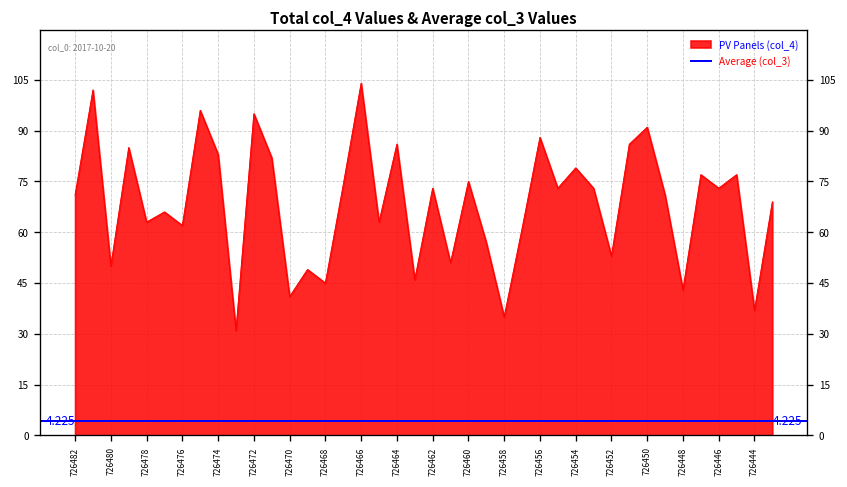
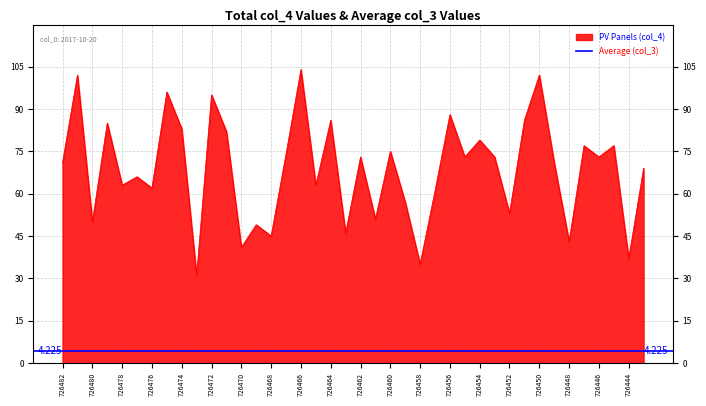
726450: 91 -> 102
